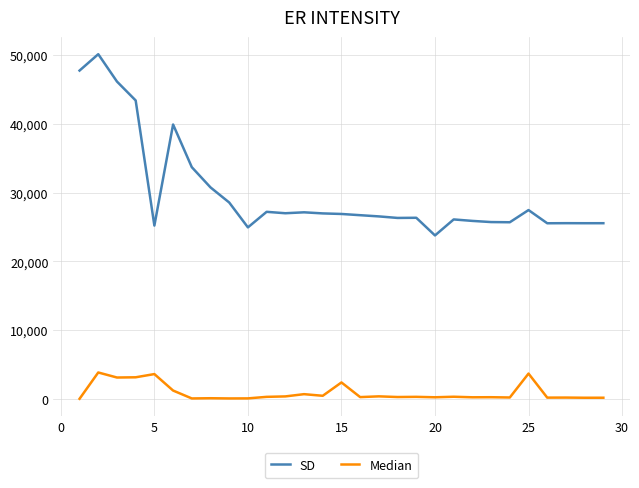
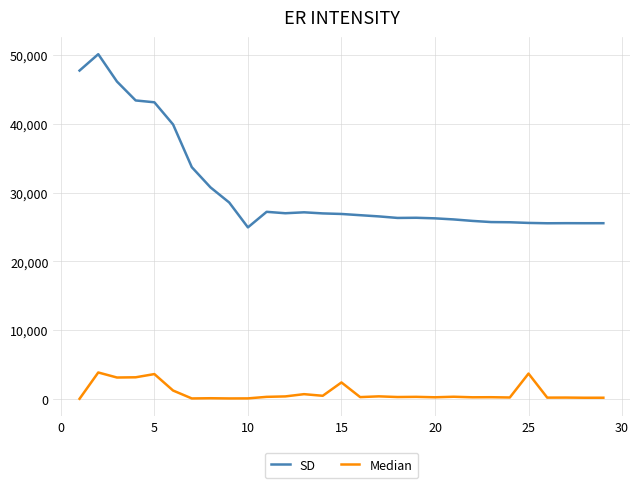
SD, 5: 25,000 -> 43,000
SD, 20: 24,000 -> 26,000
SD, 25: 27,000 -> 26,000
